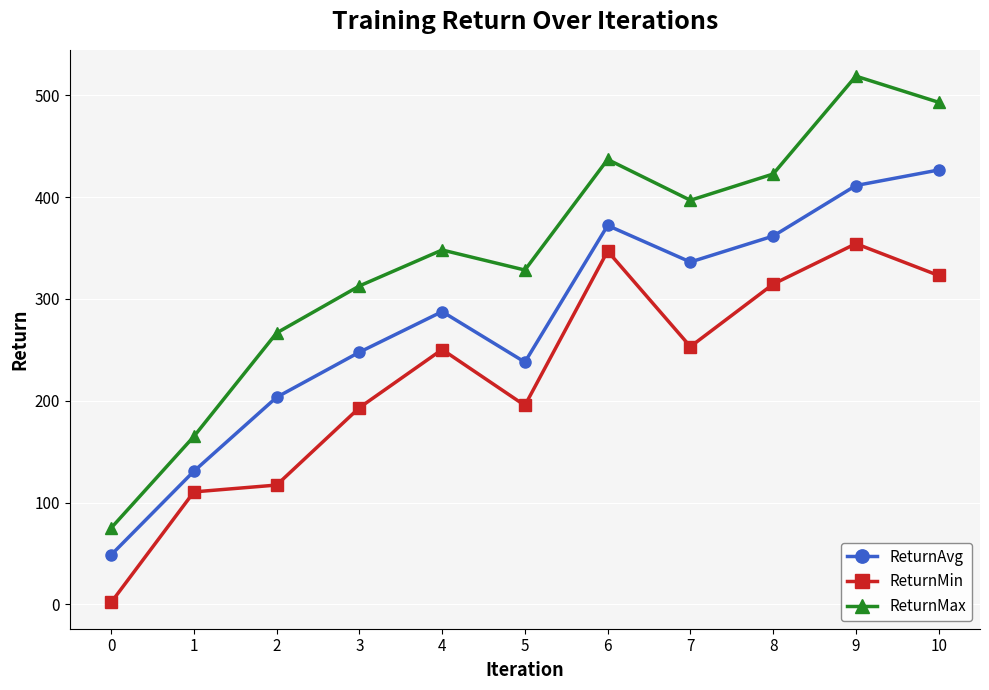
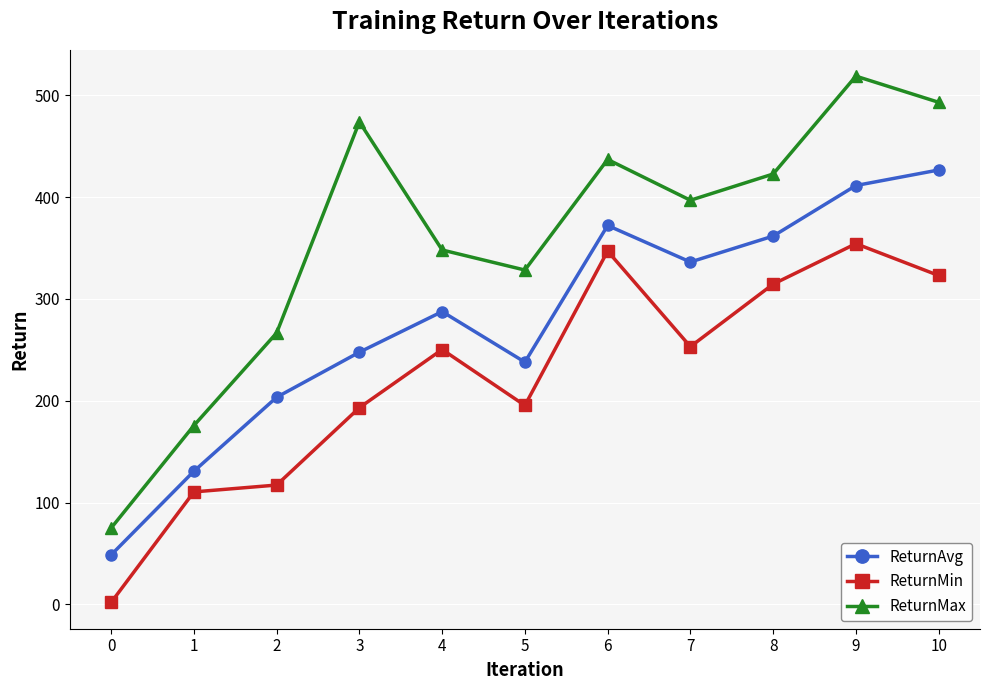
ReturnMax, 1: 165 -> 176
ReturnMax, 3: 313 -> 474
